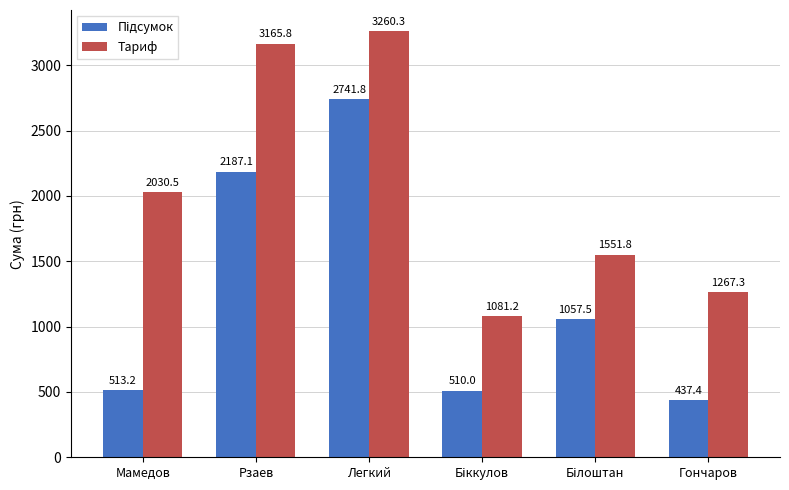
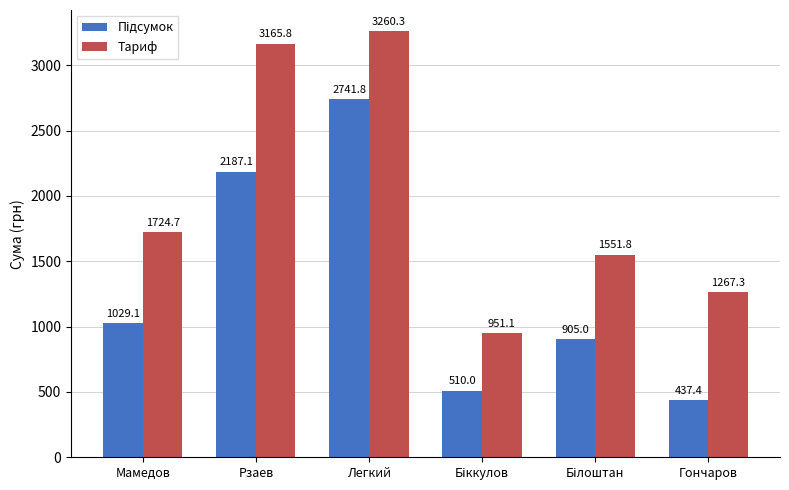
Підсумок, Мамедов: 513.2 -> 1029.1
Тариф, Мамедов: 2030.5 -> 1724.7
Тариф, Біккулов: 1081.2 -> 951.1
Підсумок, Білоштан: 1057.5 -> 905.0
